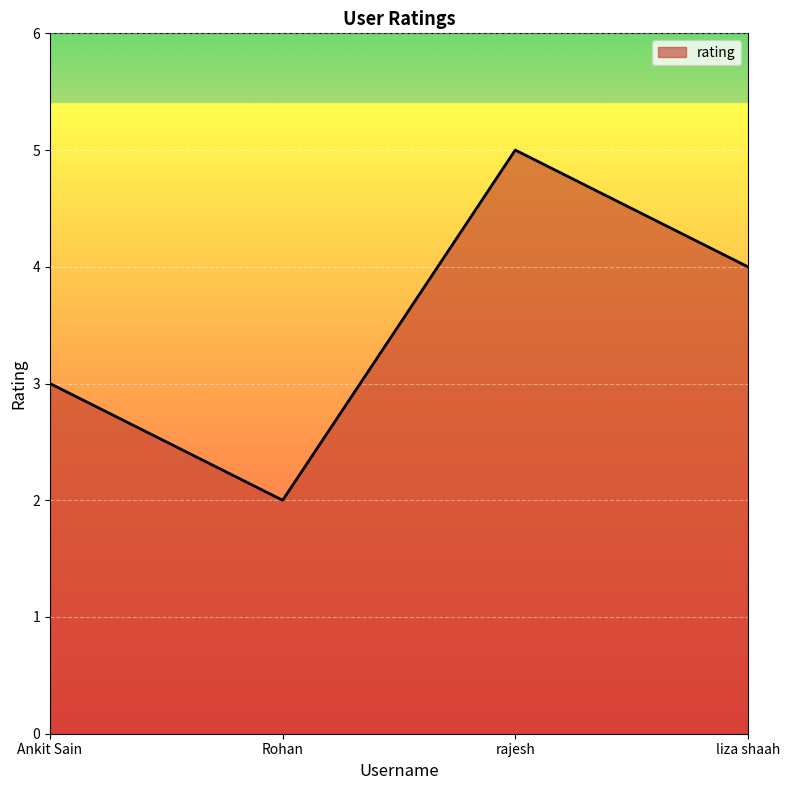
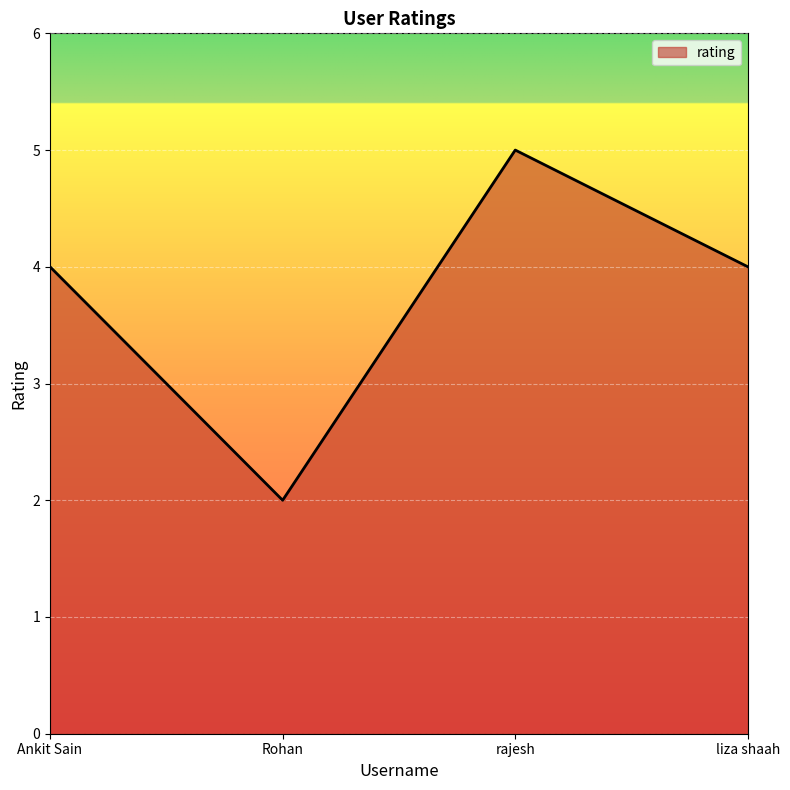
Ankit Sain: 3 -> 4
